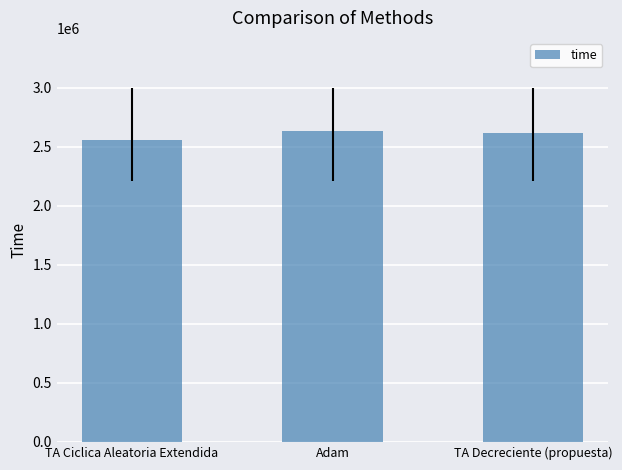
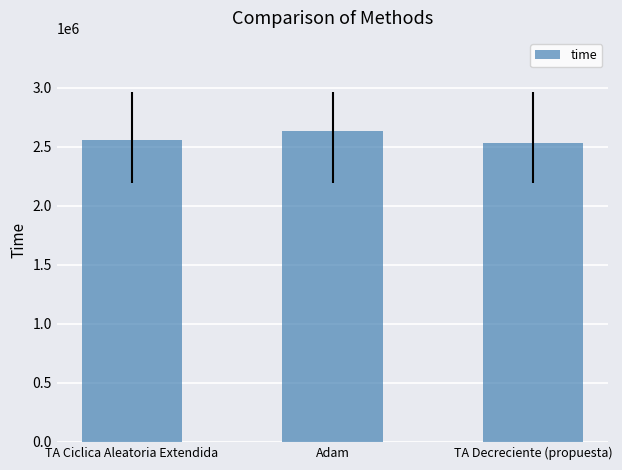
TA Decreciente (propuesta): 2620000 -> 2530000
